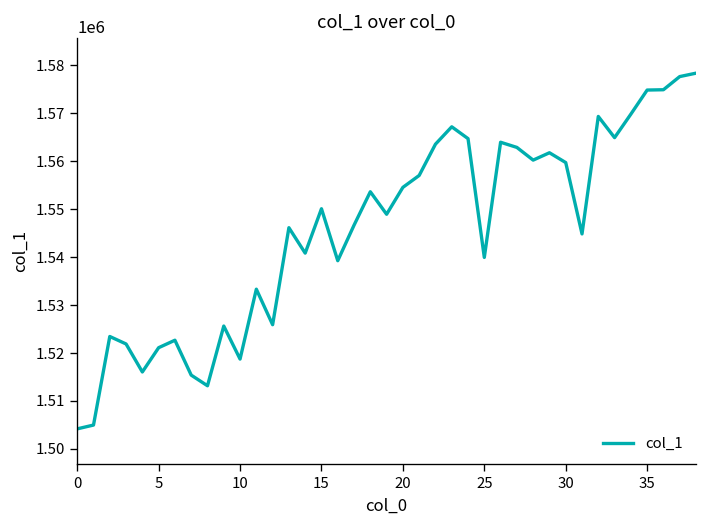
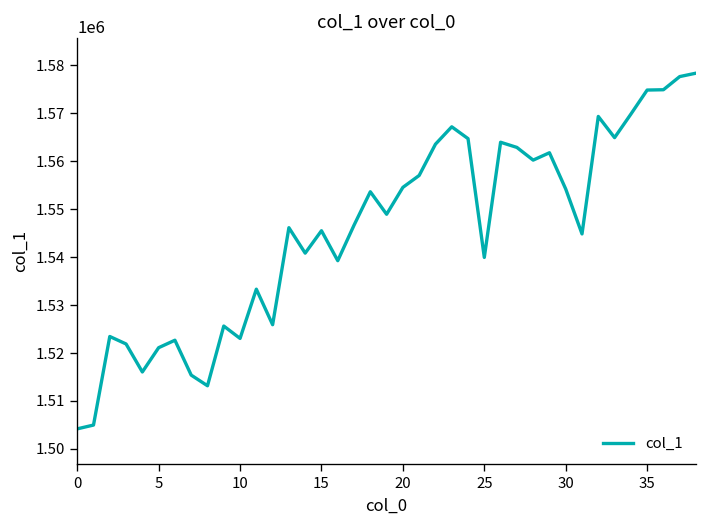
10: 1519000 -> 1523000
15: 1550000 -> 1545000
30: 1560000 -> 1554000
